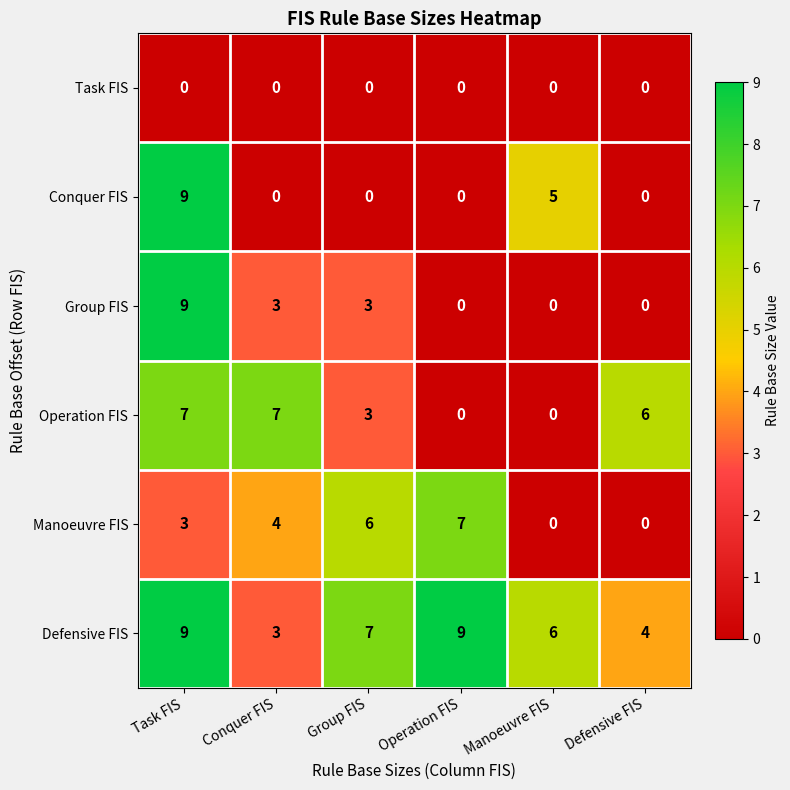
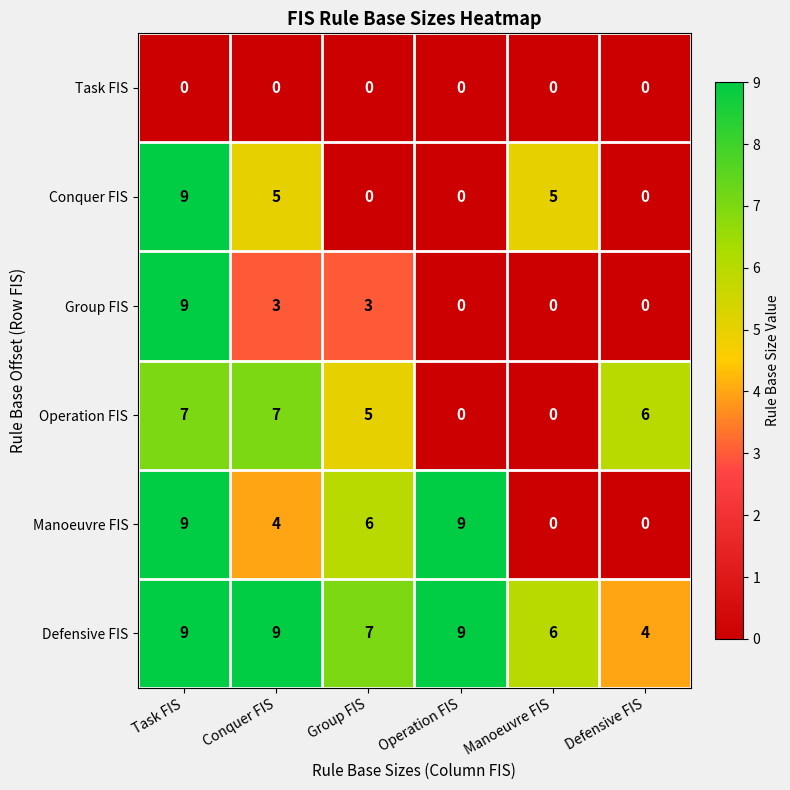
Conquer FIS, Conquer FIS: 0 -> 5
Operation FIS, Group FIS: 3 -> 5
Manoeuvre FIS, Task FIS: 3 -> 9
Manoeuvre FIS, Operation FIS: 7 -> 9
Defensive FIS, Conquer FIS: 3 -> 9
